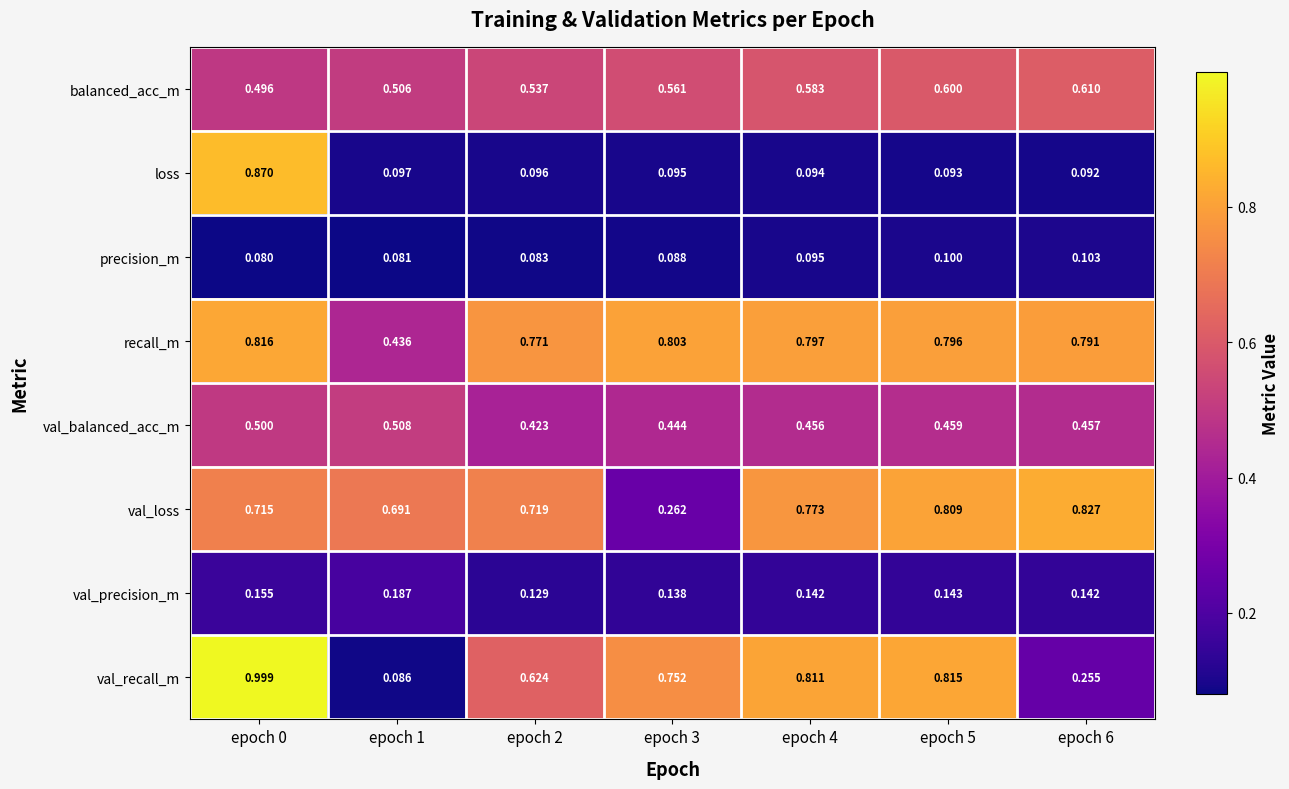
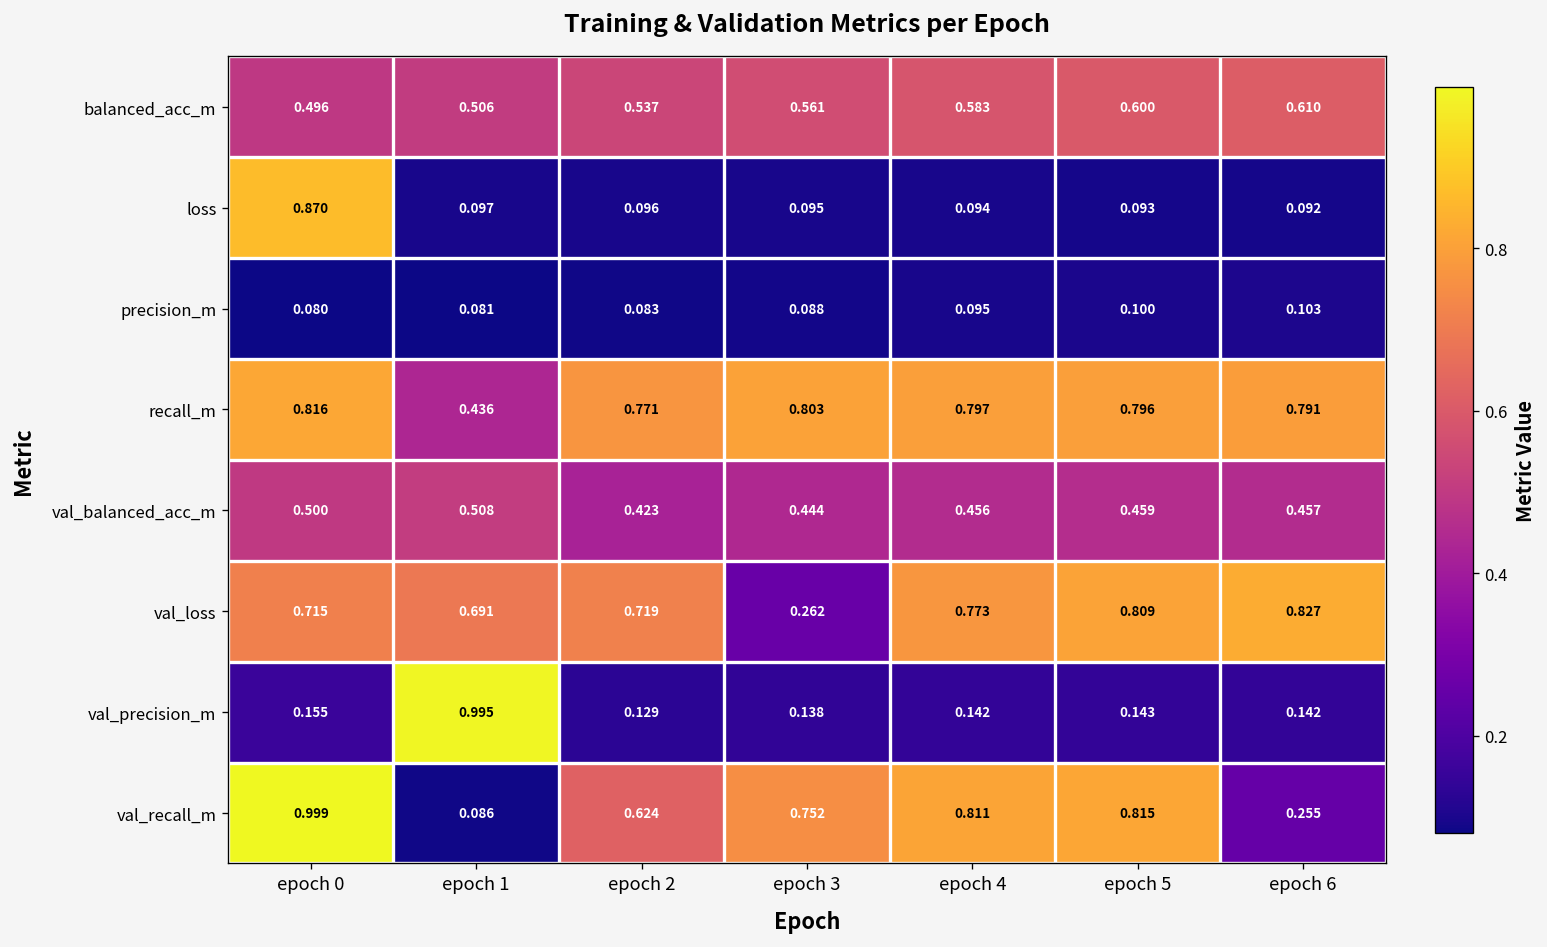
val_precision_m, epoch 1: 0.187 -> 0.995
